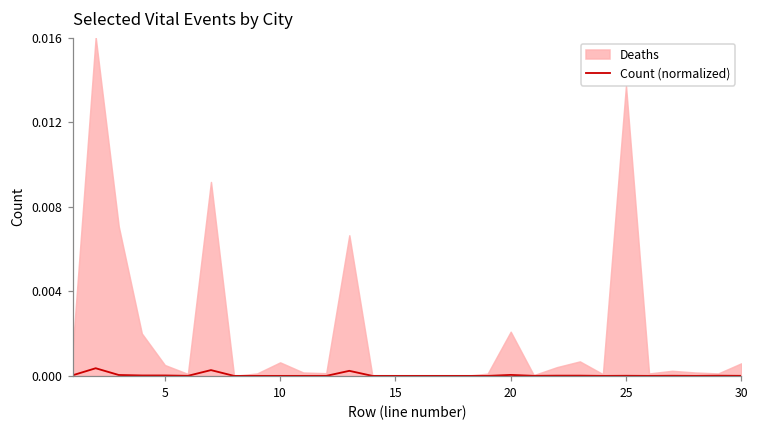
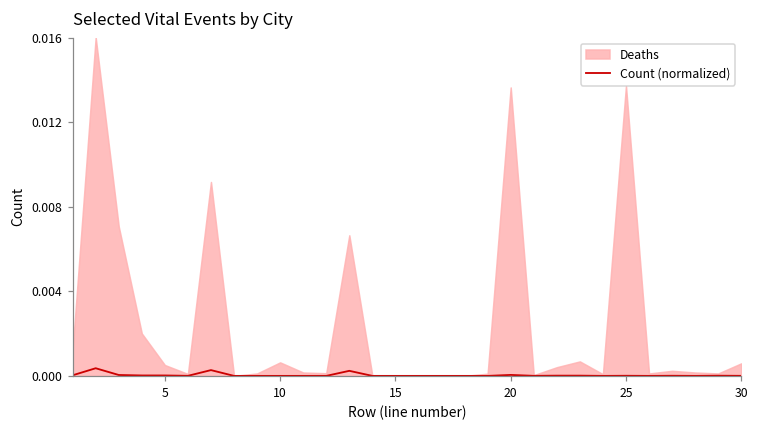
Deaths, 20: 0.0021 -> 0.0136
